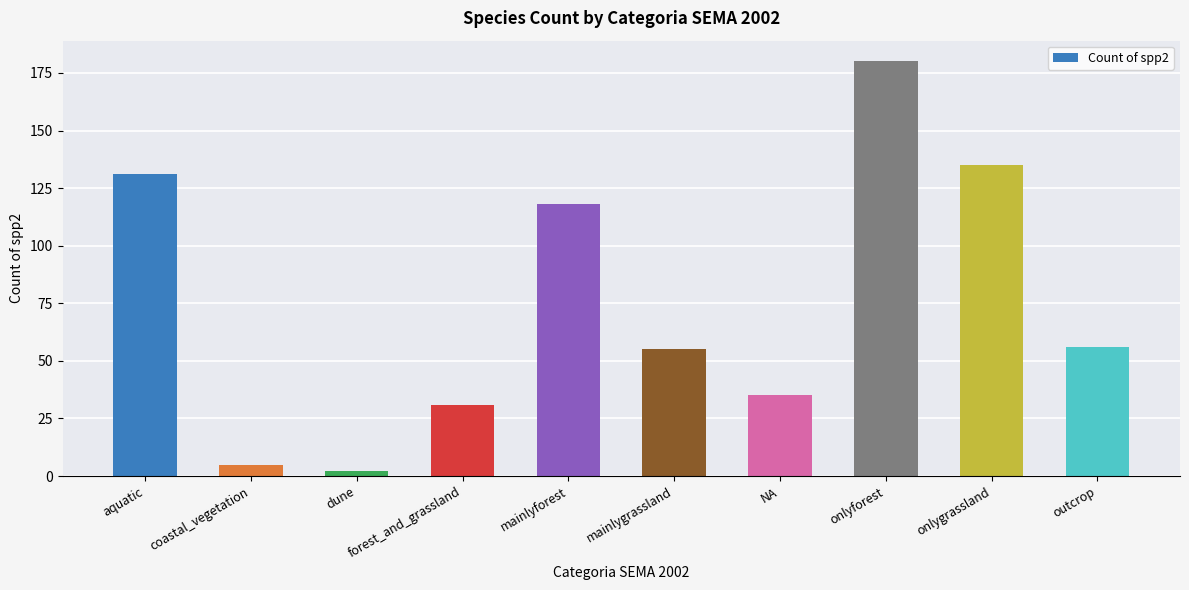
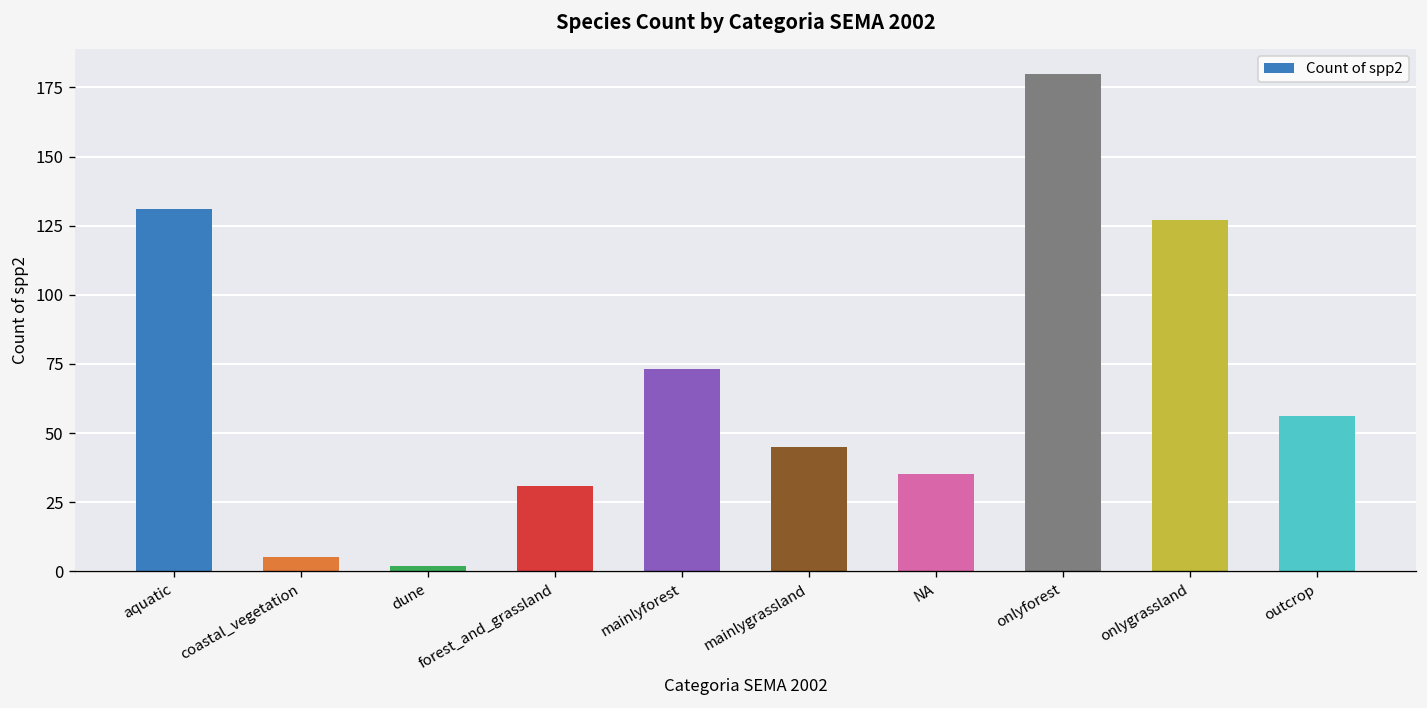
mainlyforest: 118 -> 73
mainlygrassland: 55 -> 45
onlygrassland: 135 -> 127
